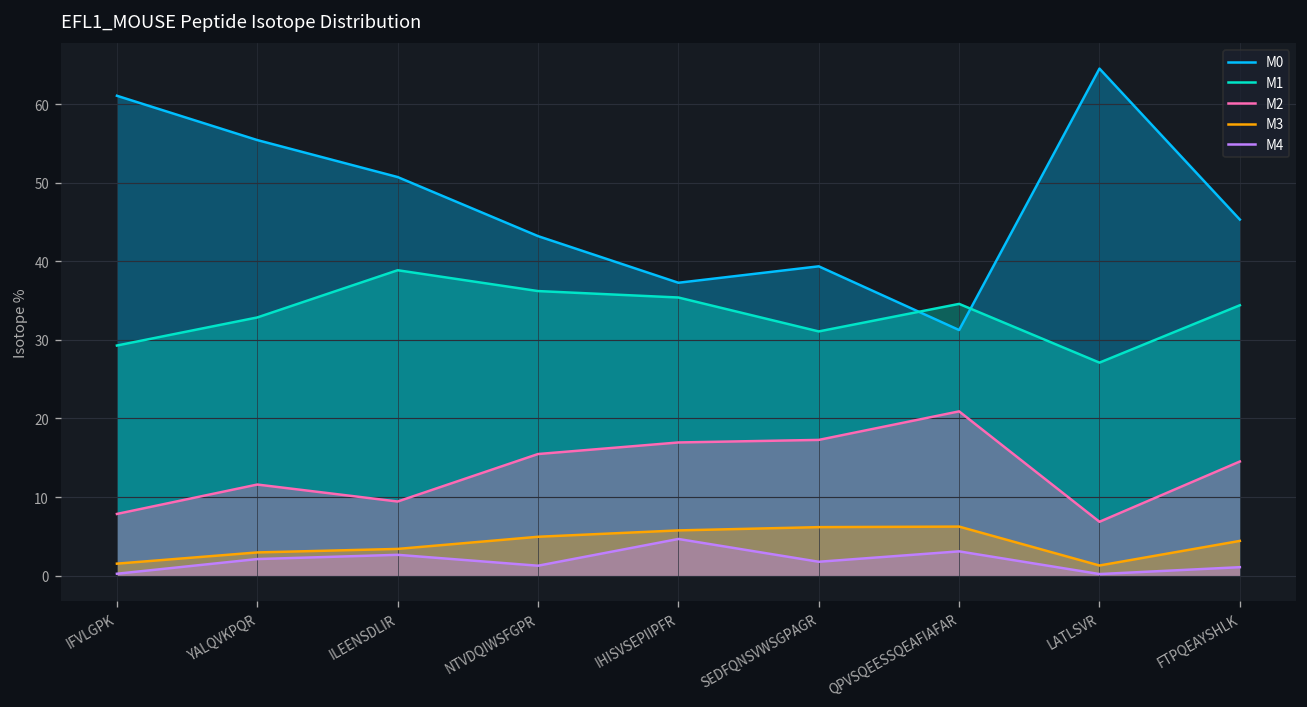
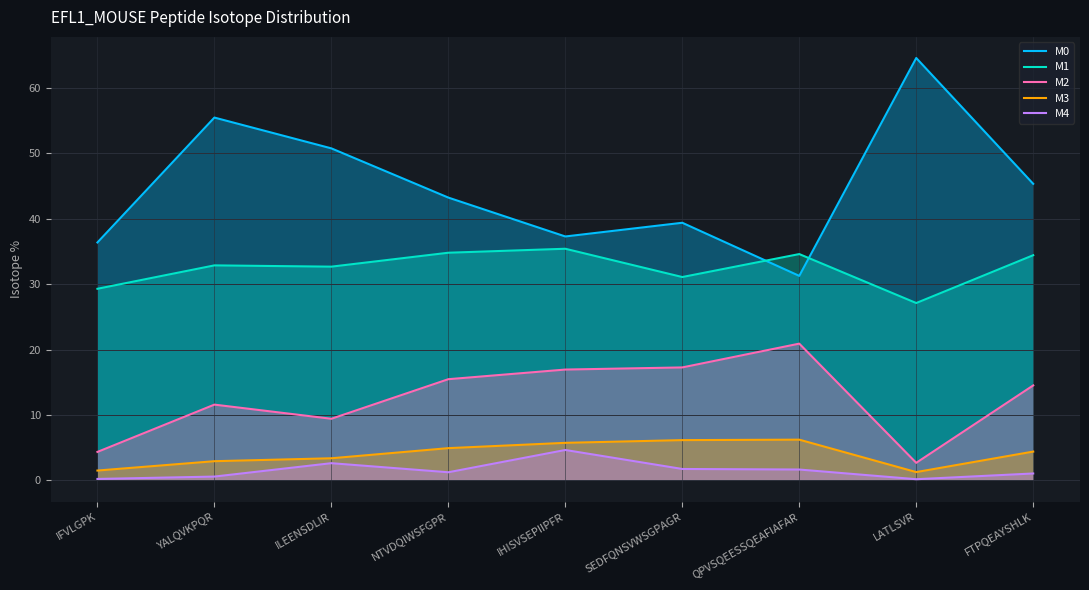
M0, IFVLGPK: 61 -> 36
M2, IFVLGPK: 8 -> 4
M4, YALQVKPQR: 2 -> 1
M1, ILEENSDLIR: 39 -> 33
M1, NTVDQIWSFGPR: 36 -> 35
M4, QPVSQEESSQEAFIAFAR: 3 -> 2
M2, LATLSVR: 7 -> 3
